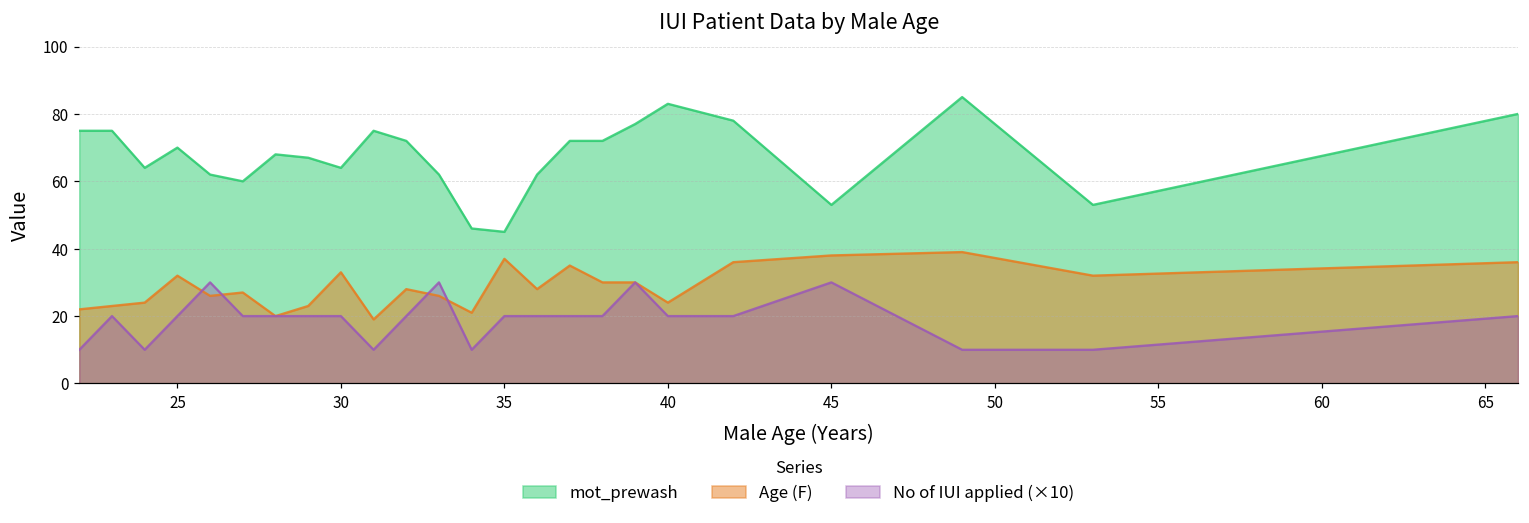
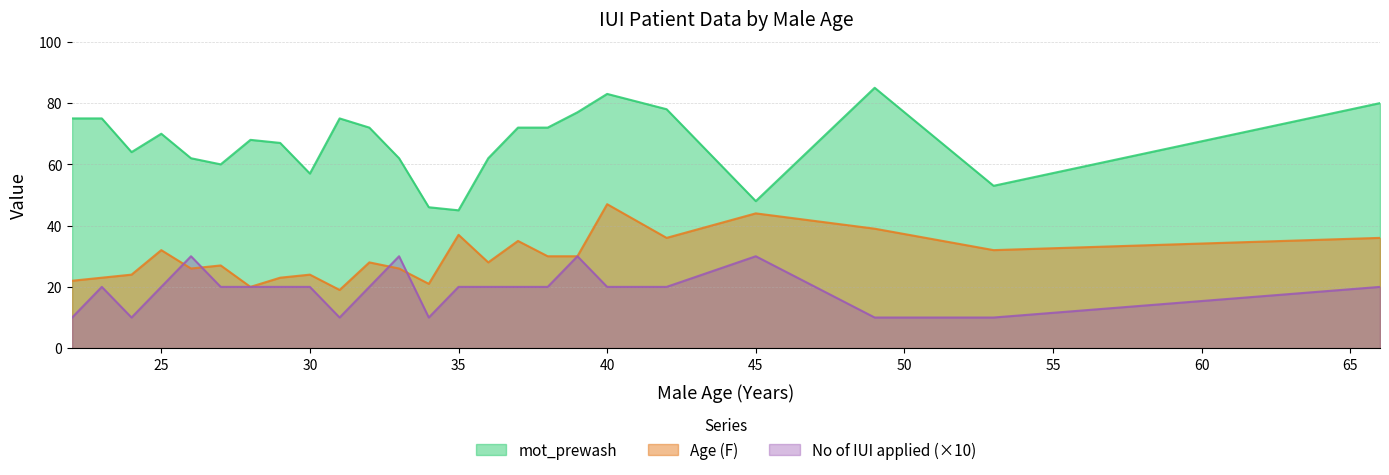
mot_prewash, 30: 64 -> 57
Age (F), 30: 33 -> 24
Age (F), 40: 24 -> 47
mot_prewash, 45: 53 -> 48
Age (F), 45: 38 -> 44
